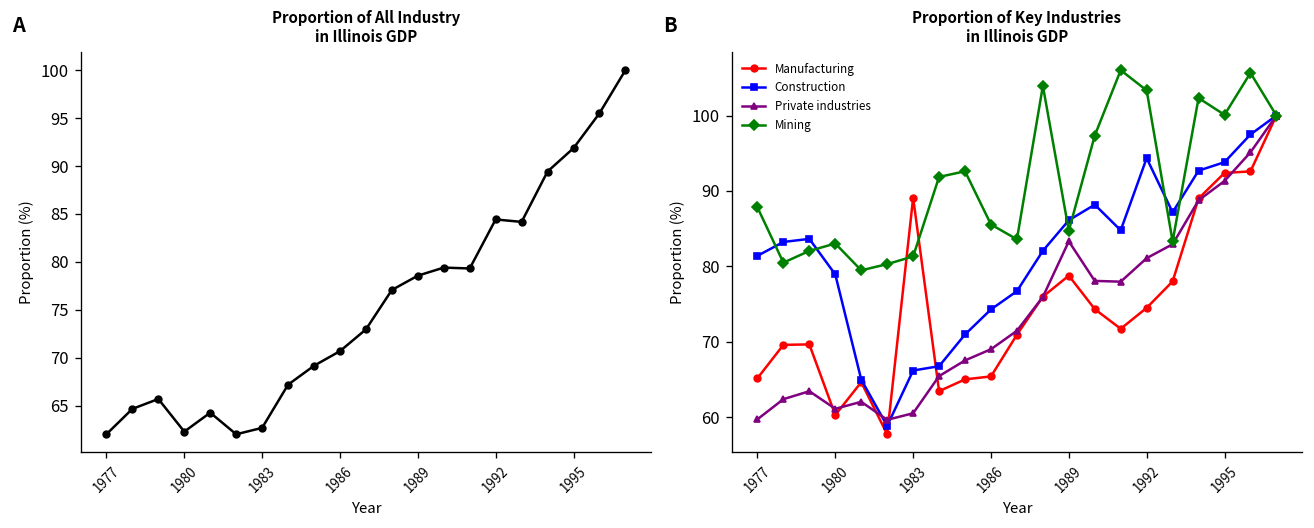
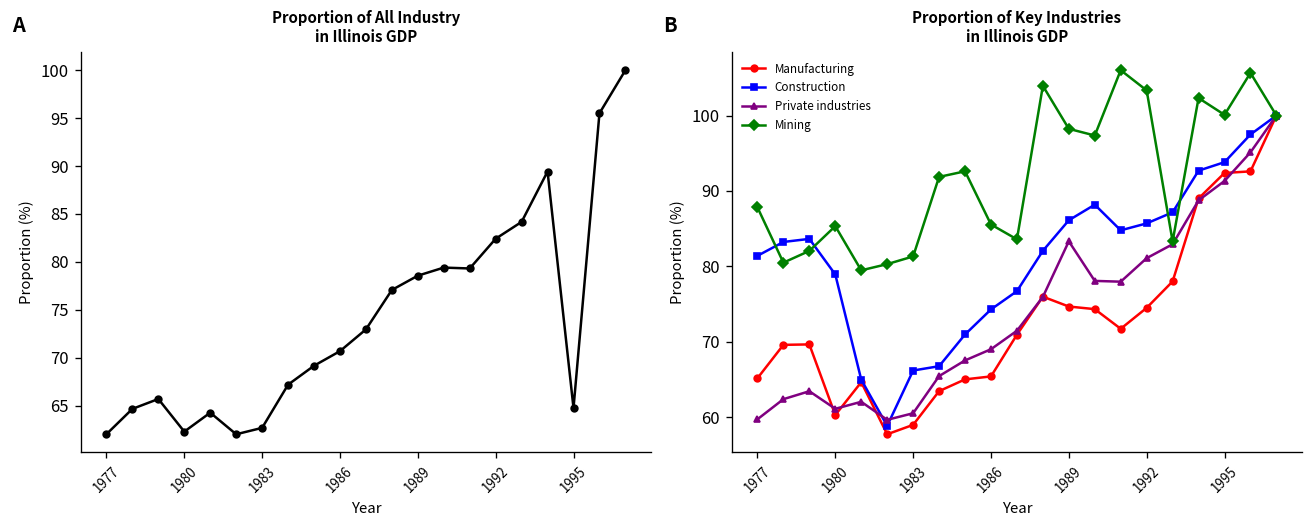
Proportion of All Industry in Illinois GDP, 1992: 84 -> 82
Proportion of All Industry in Illinois GDP, 1995: 92 -> 65
Proportion of Key Industries in Illinois GDP, Mining, 1980: 83 -> 85
Proportion of Key Industries in Illinois GDP, Manufacturing, 1983: 89 -> 59
Proportion of Key Industries in Illinois GDP, Manufacturing, 1989: 79 -> 75
Proportion of Key Industries in Illinois GDP, Mining, 1989: 85 -> 98
Proportion of Key Industries in Illinois GDP, Construction, 1992: 94 -> 86
